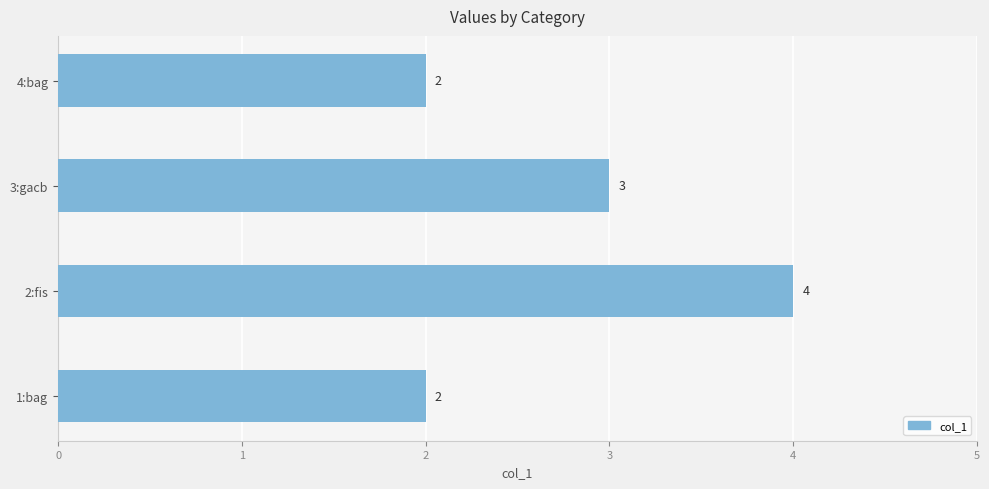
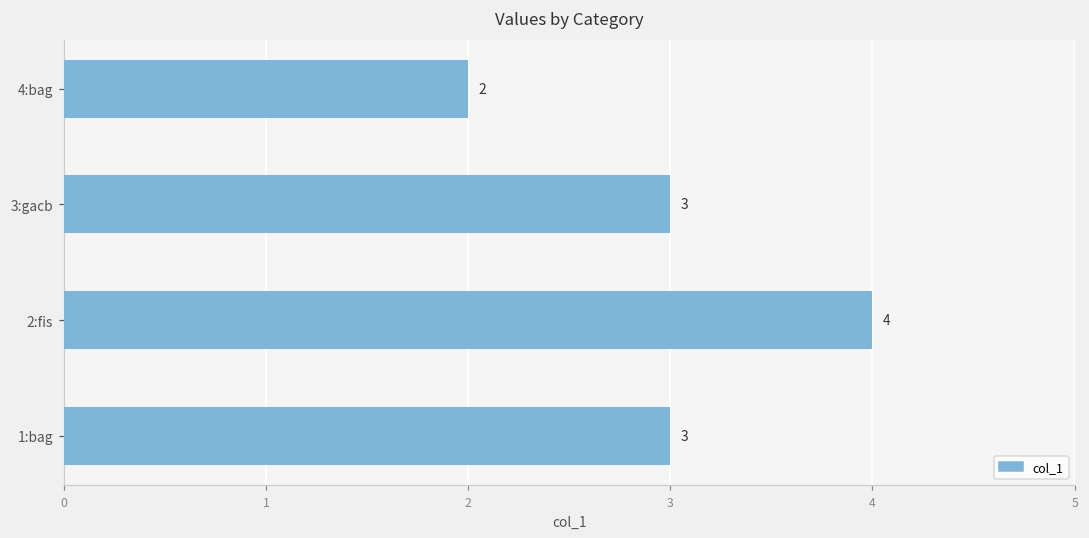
1:bag: 2 -> 3
